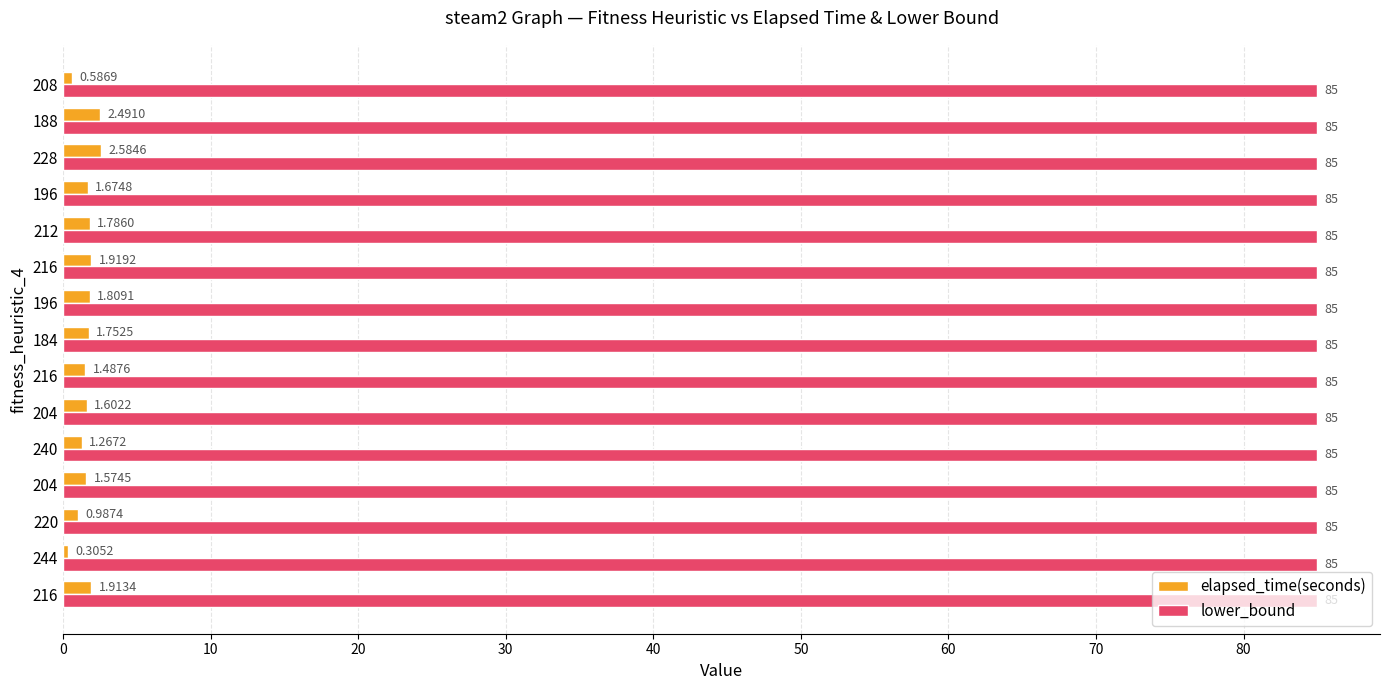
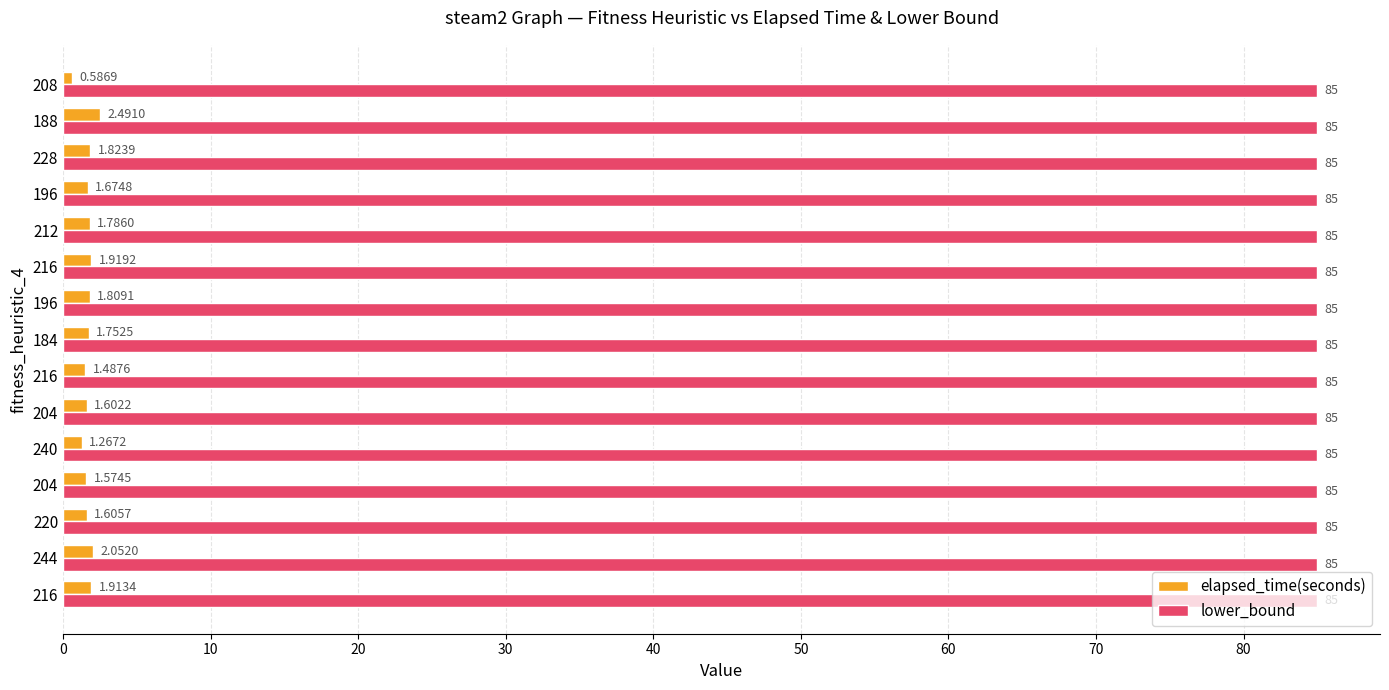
elapsed_time(seconds), 228: 2.5846 -> 1.8239
elapsed_time(seconds), 220: 0.9874 -> 1.6057
elapsed_time(seconds), 244: 0.3052 -> 2.0520
